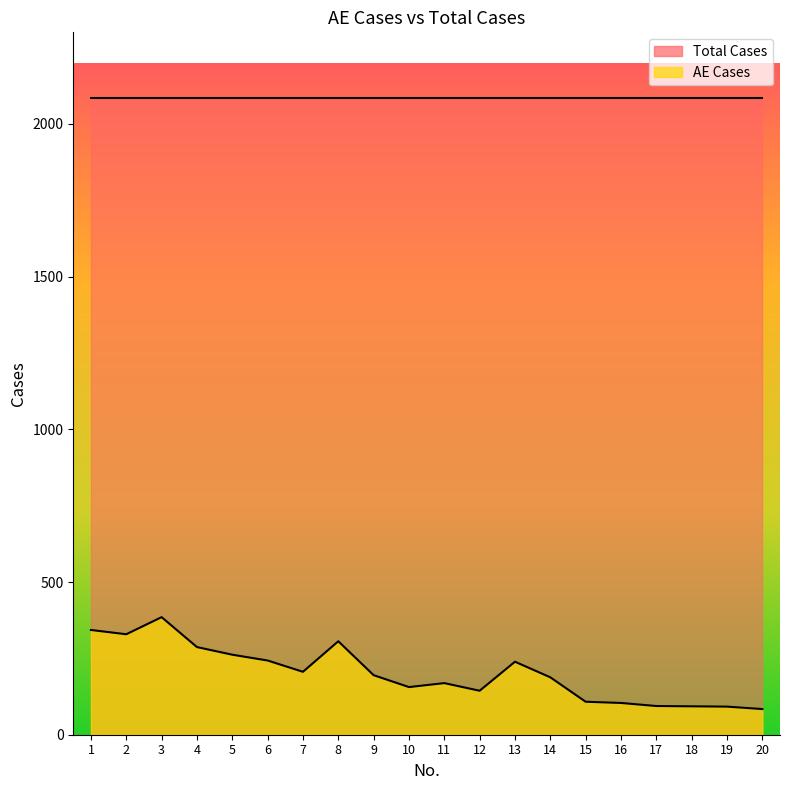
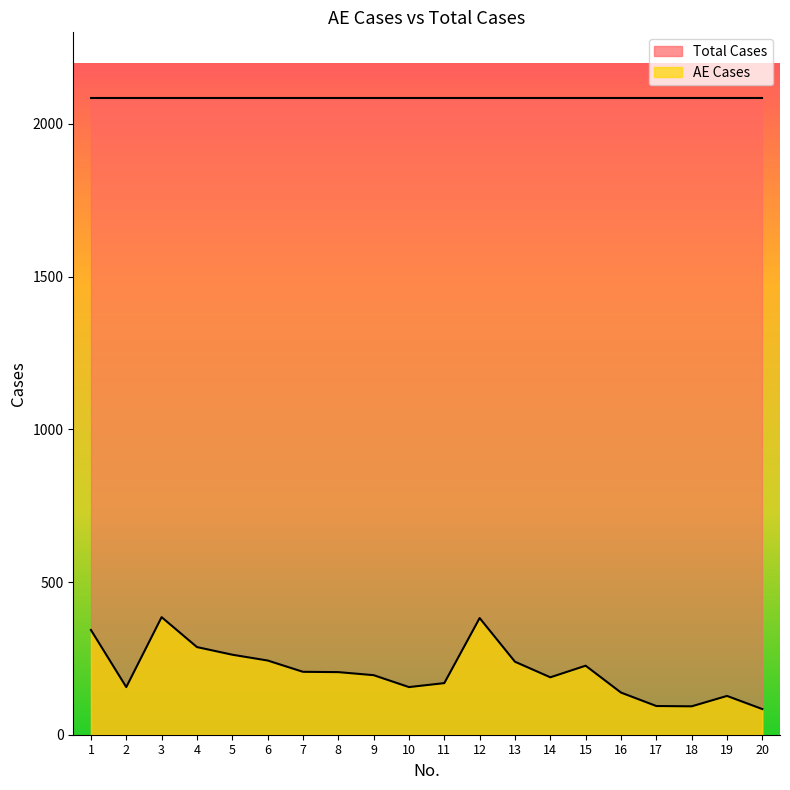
AE Cases, 2: 330 -> 160
AE Cases, 8: 310 -> 210
AE Cases, 12: 140 -> 380
AE Cases, 15: 110 -> 230
AE Cases, 16: 100 -> 140
AE Cases, 19: 90 -> 130
